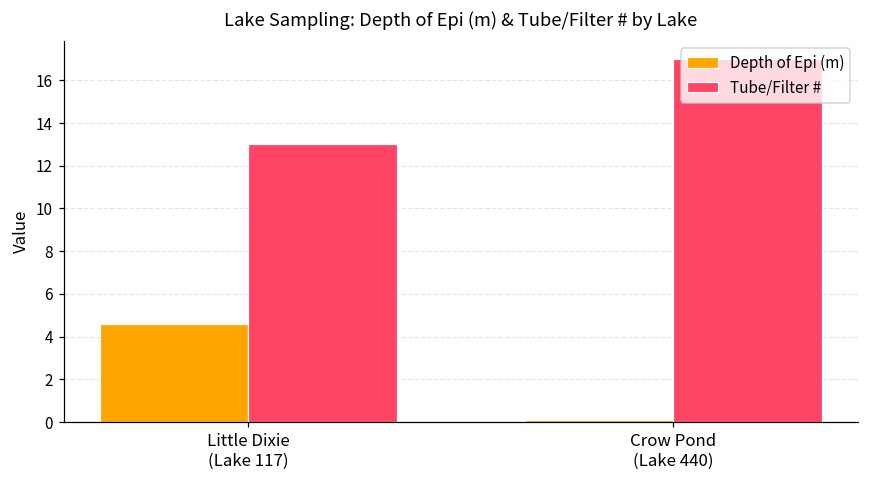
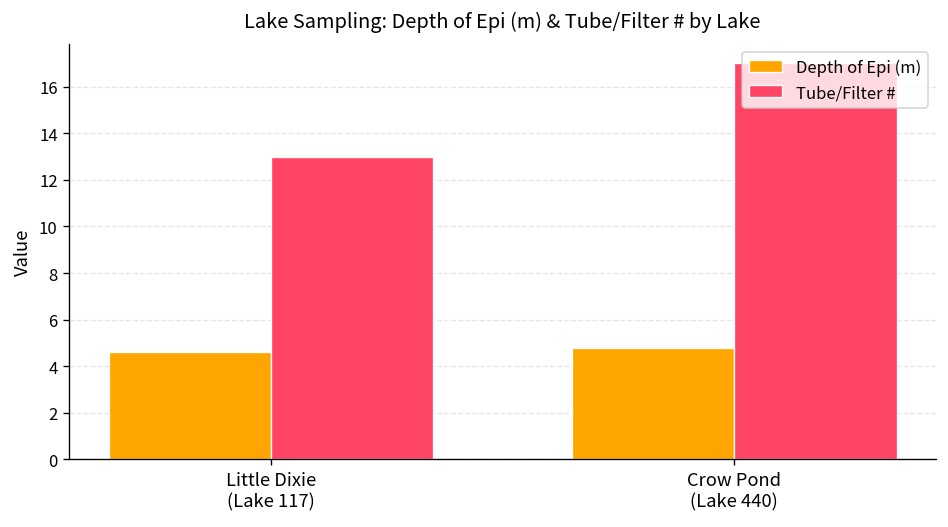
Depth of Epi (m), Crow Pond (Lake 440): 0.1 -> 4.8
